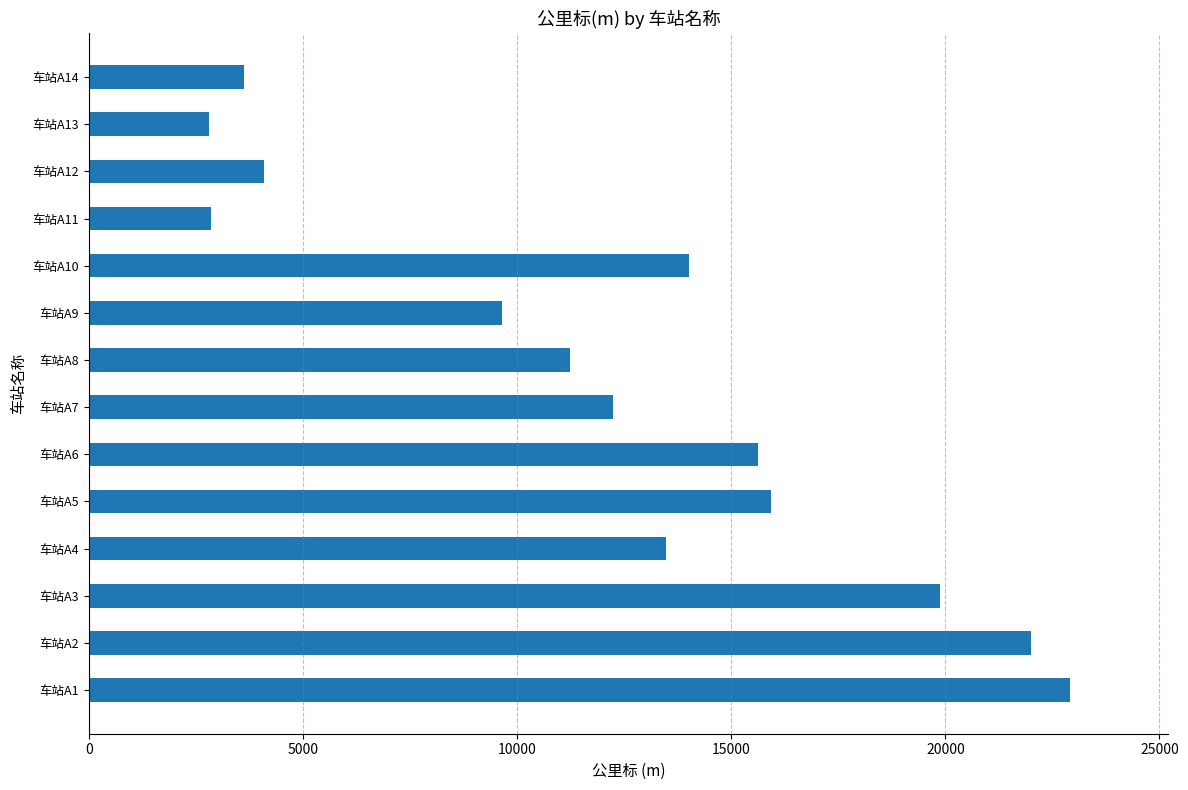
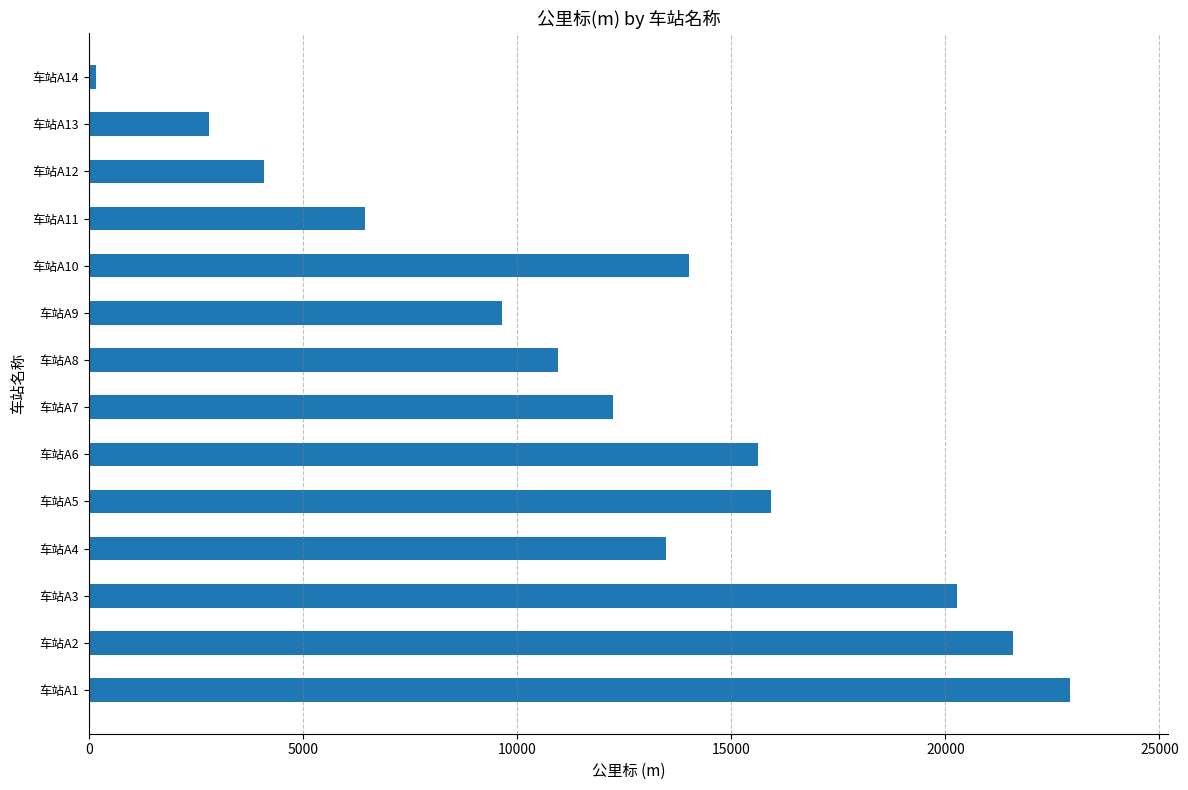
车站A14: 3600 -> 200
车站A11: 2800 -> 6400
车站A8: 11200 -> 11000
车站A3: 19900 -> 20300
车站A2: 22000 -> 21600
